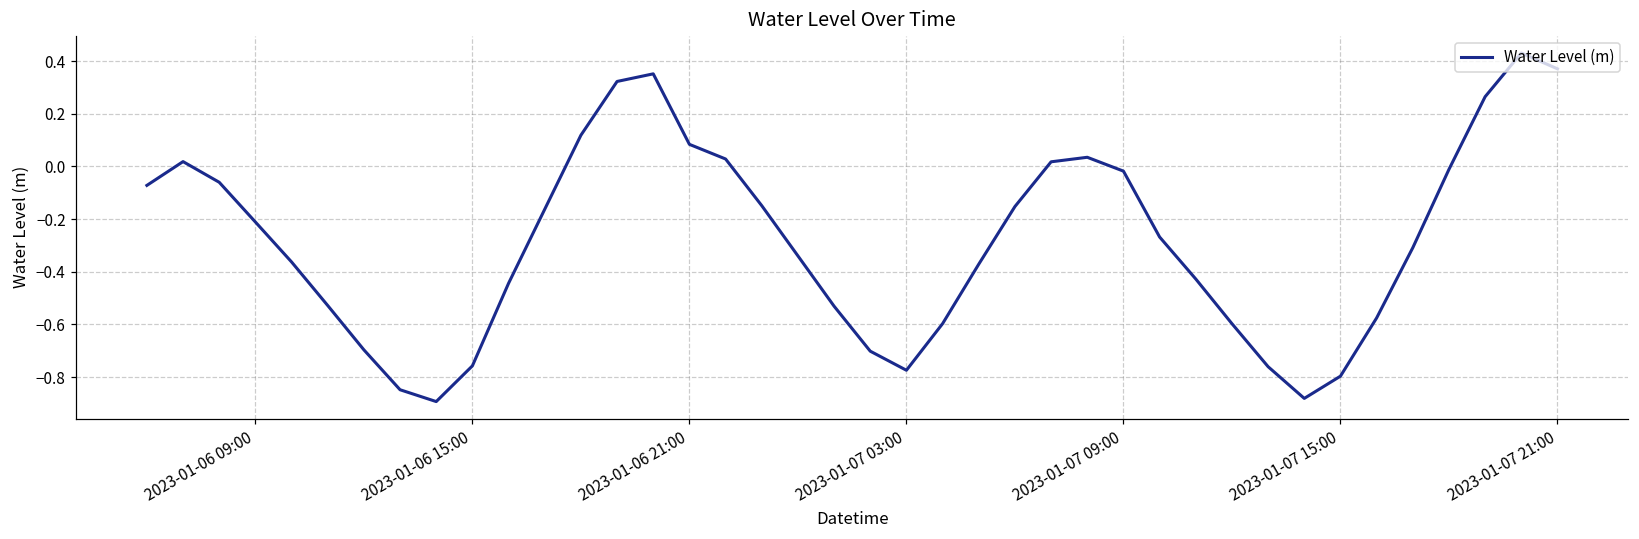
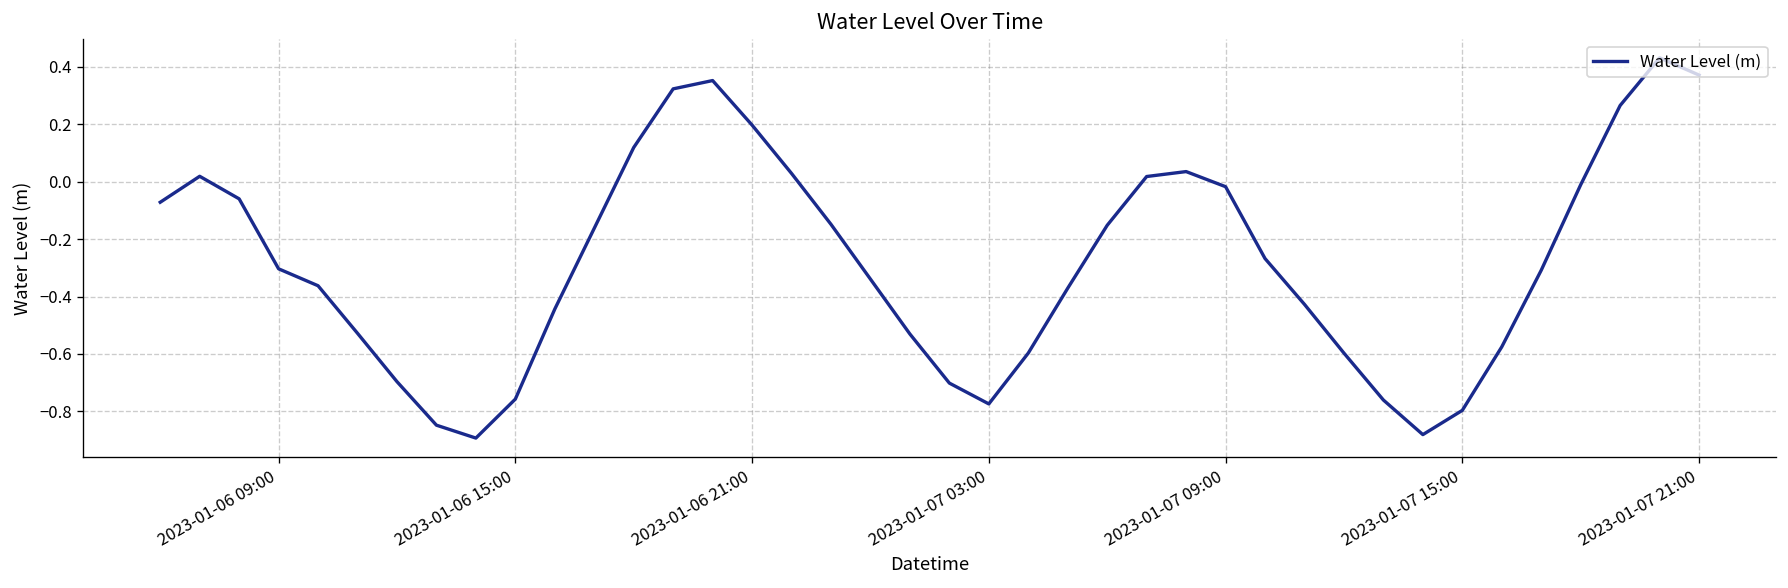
2023-01-06 09:00: -0.21 -> -0.30
2023-01-06 21:00: 0.08 -> 0.20
